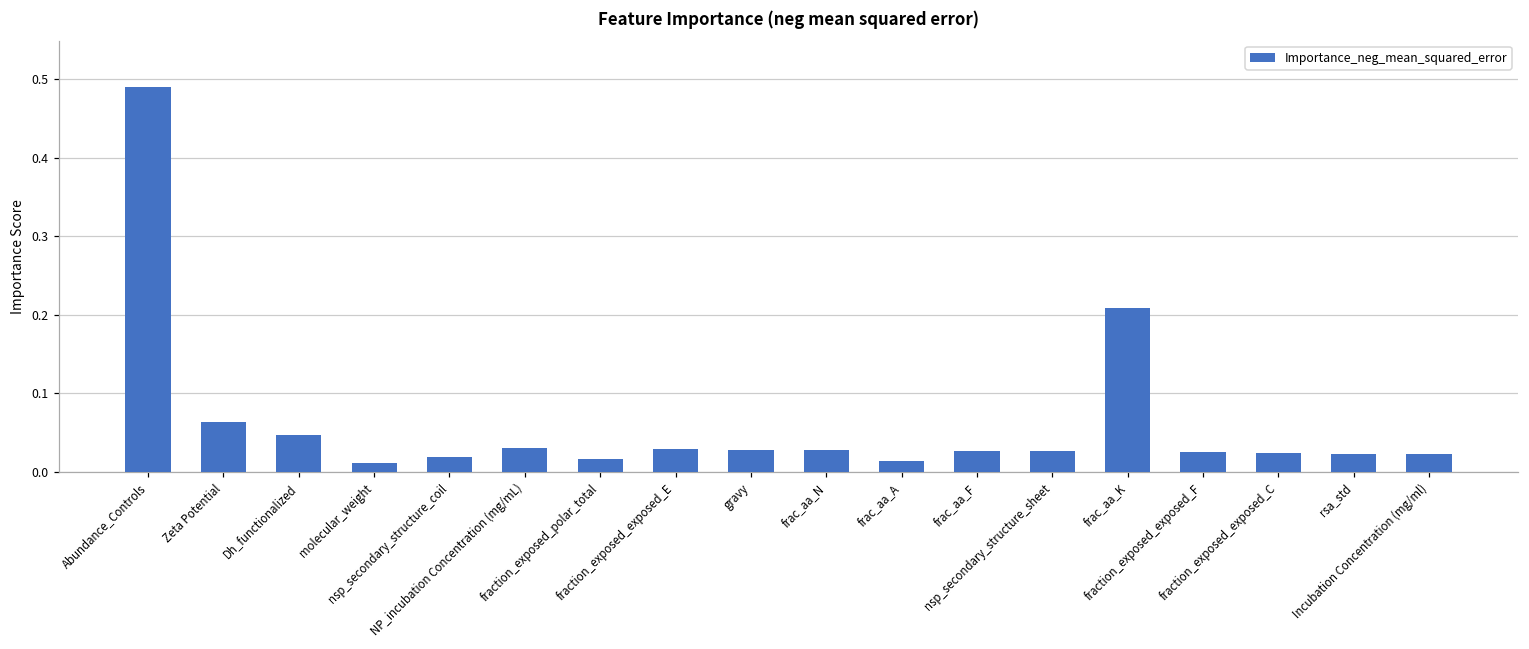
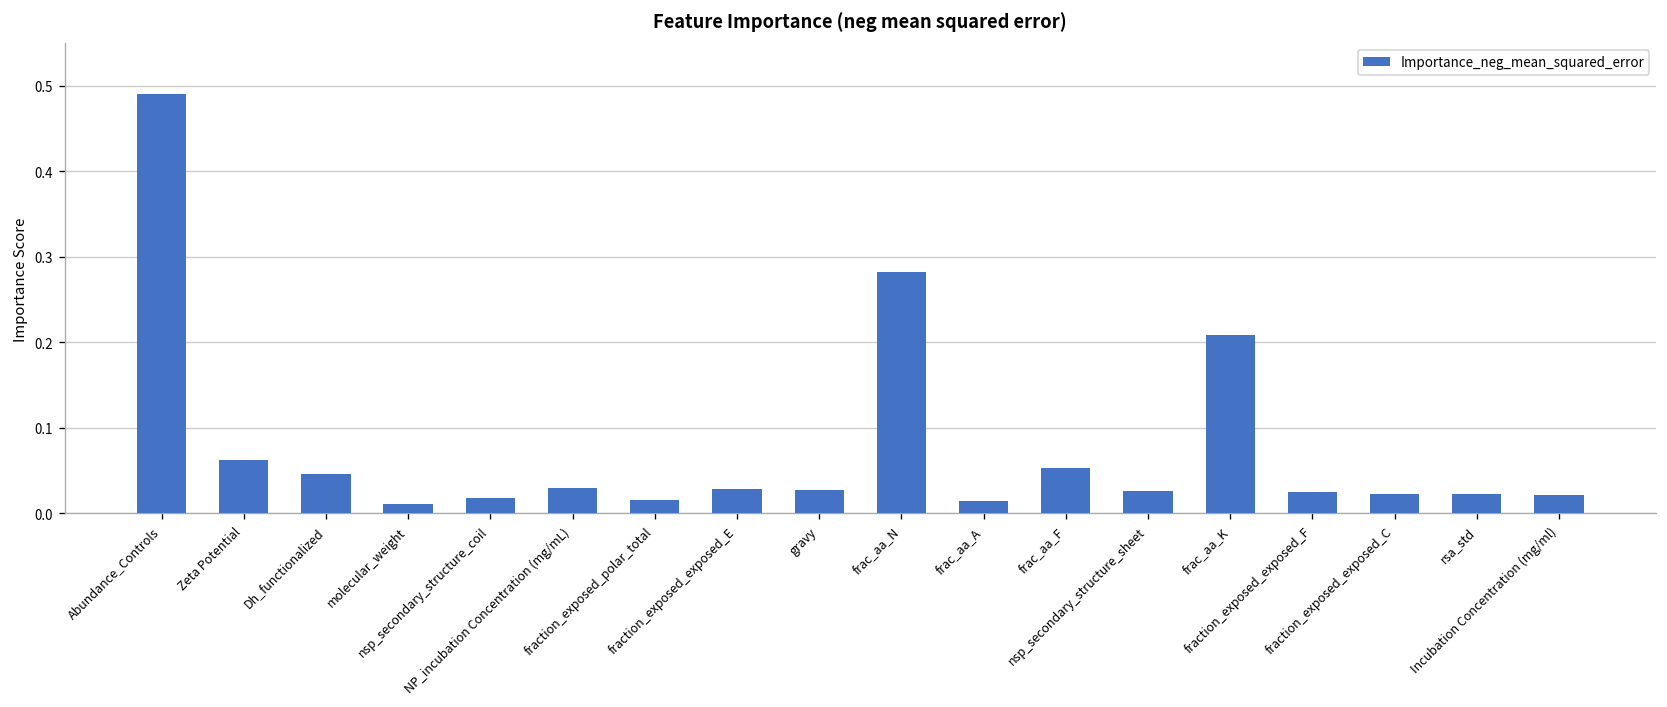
frac_aa_N: 0.03 -> 0.28
frac_aa_F: 0.03 -> 0.05
